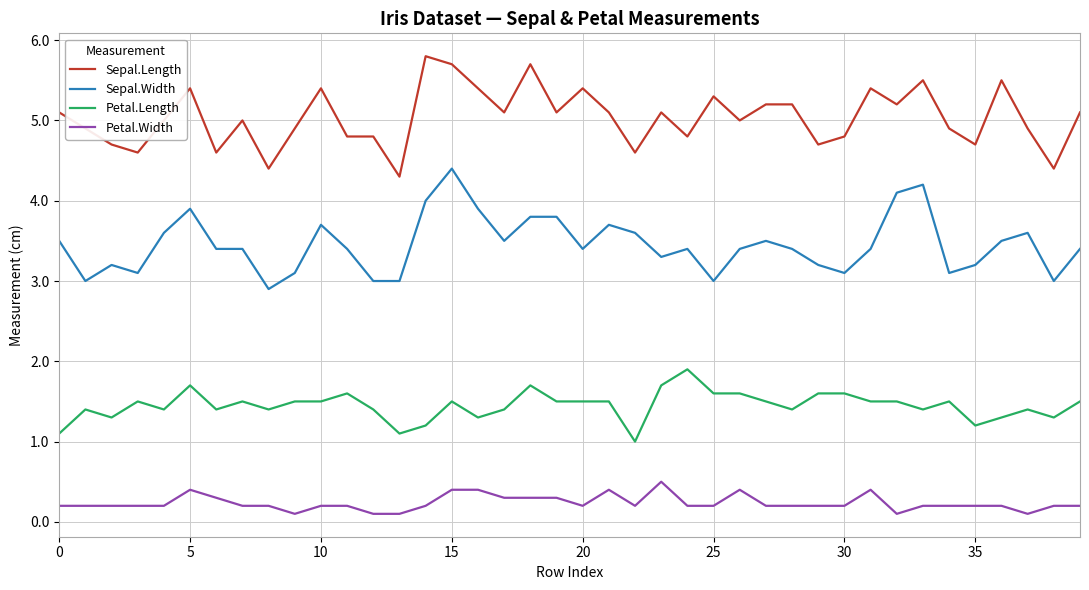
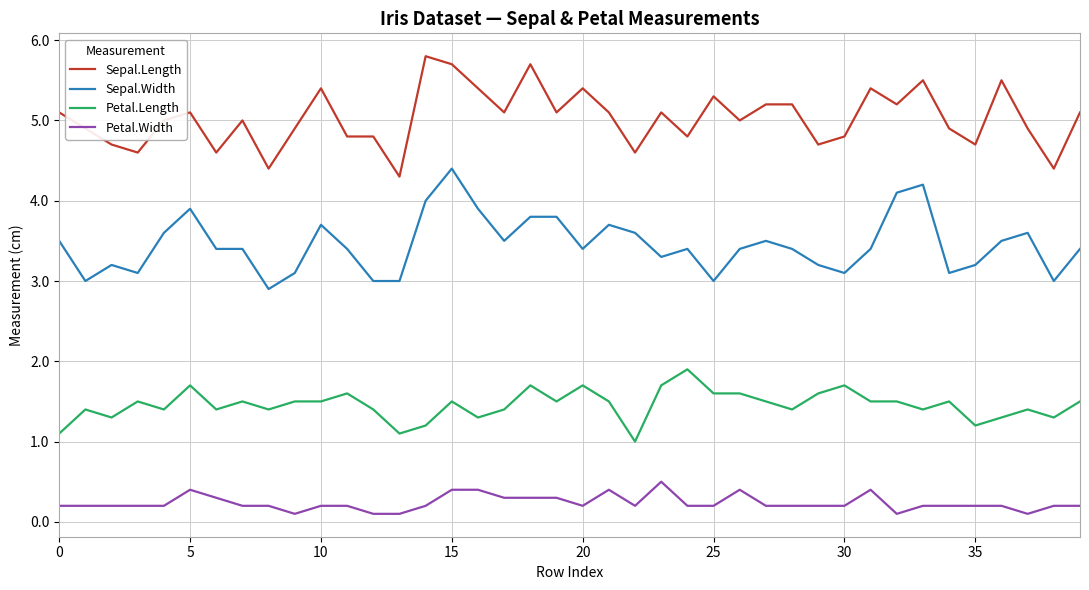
Sepal.Length, 5: 5.4 -> 5.1
Petal.Length, 20: 1.5 -> 1.7
Petal.Length, 30: 1.6 -> 1.7
